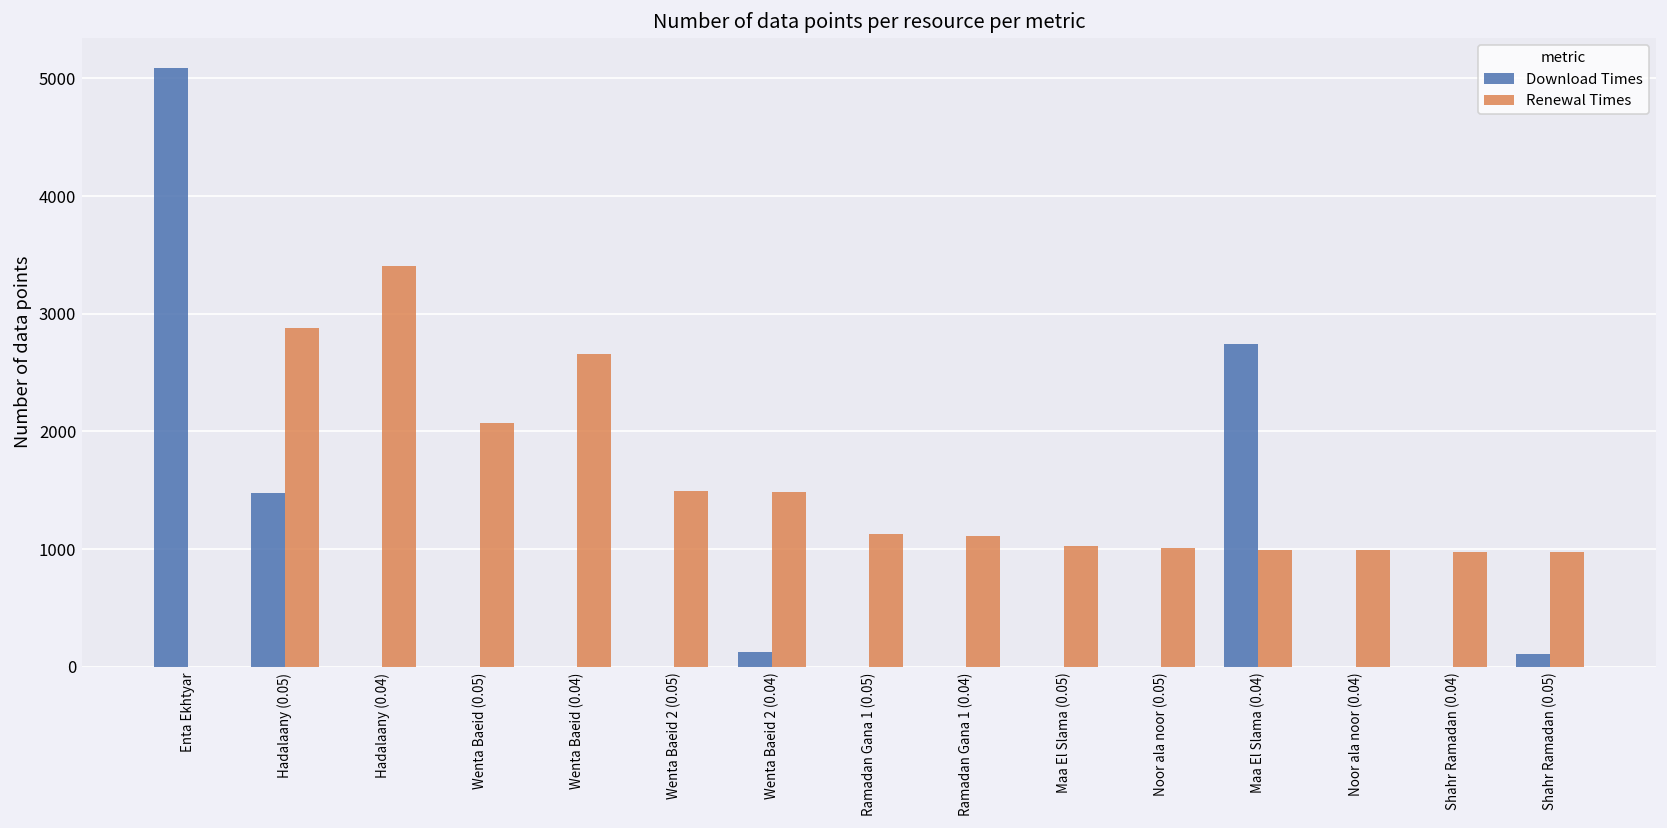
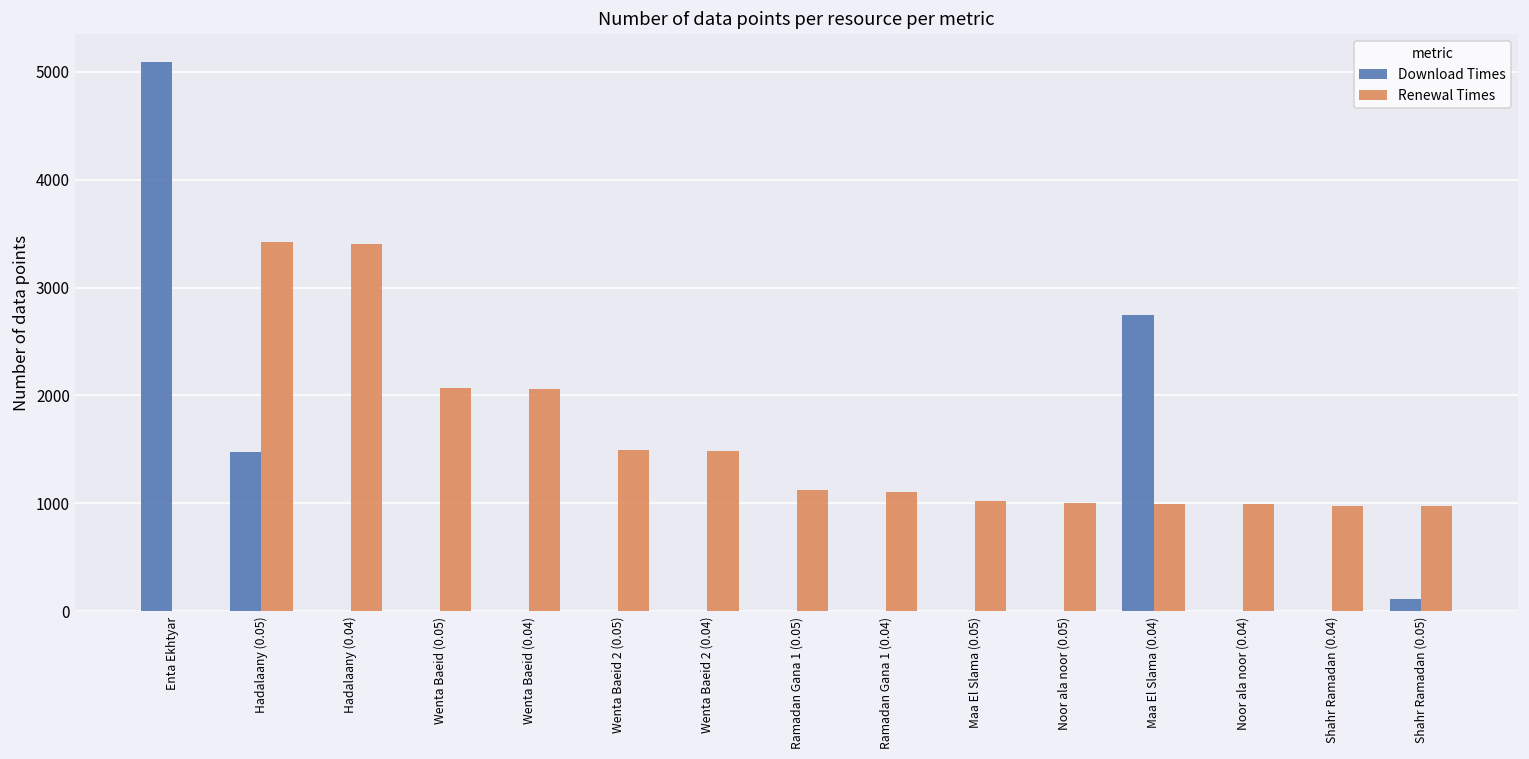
Renewal Times, Hadalaany (0.05): 2900 -> 3400
Renewal Times, Wenta Baeid (0.04): 2700 -> 2100
Download Times, Wenta Baeid 2 (0.04): 100 -> 0
